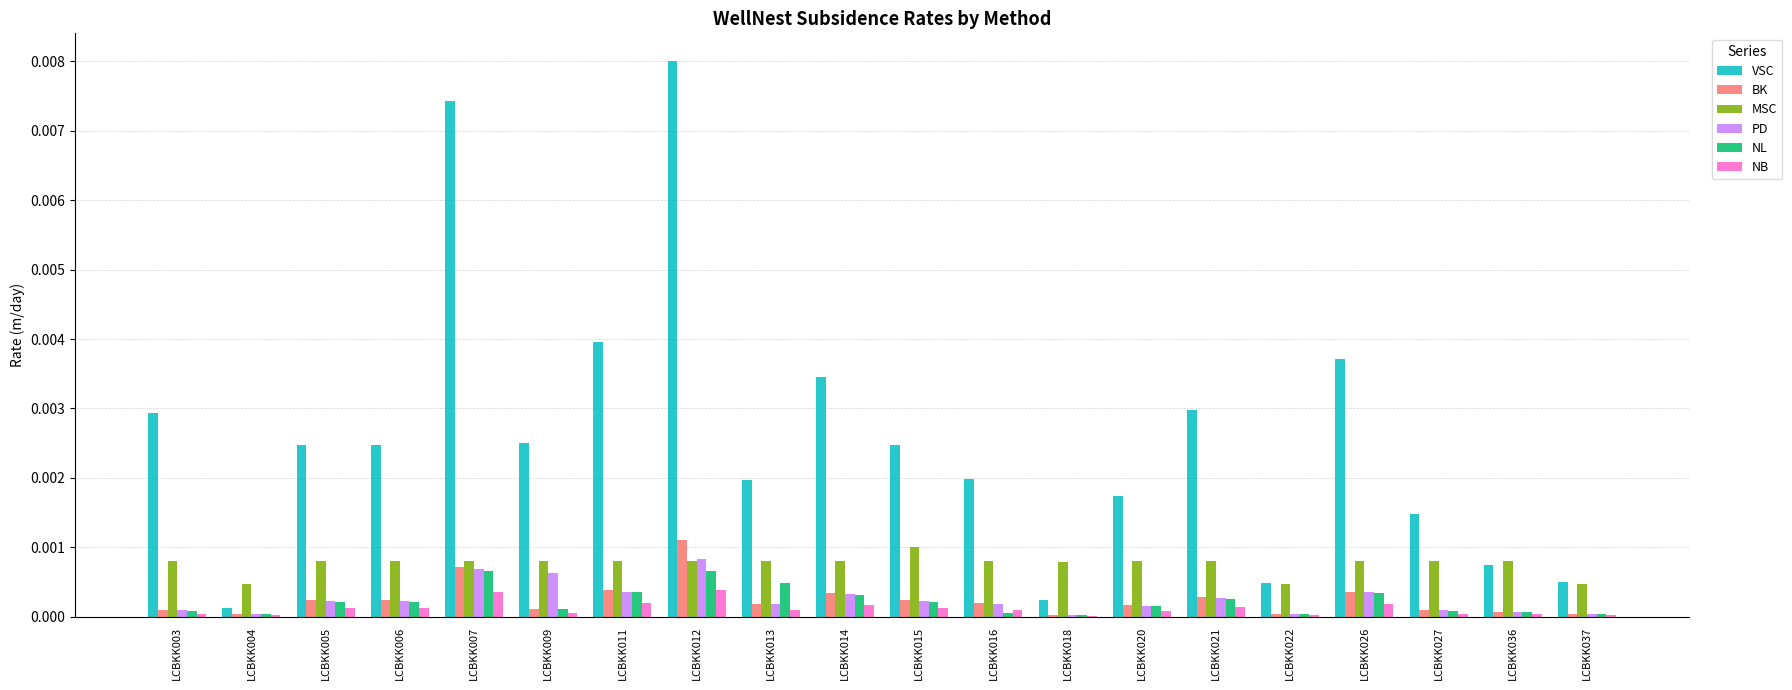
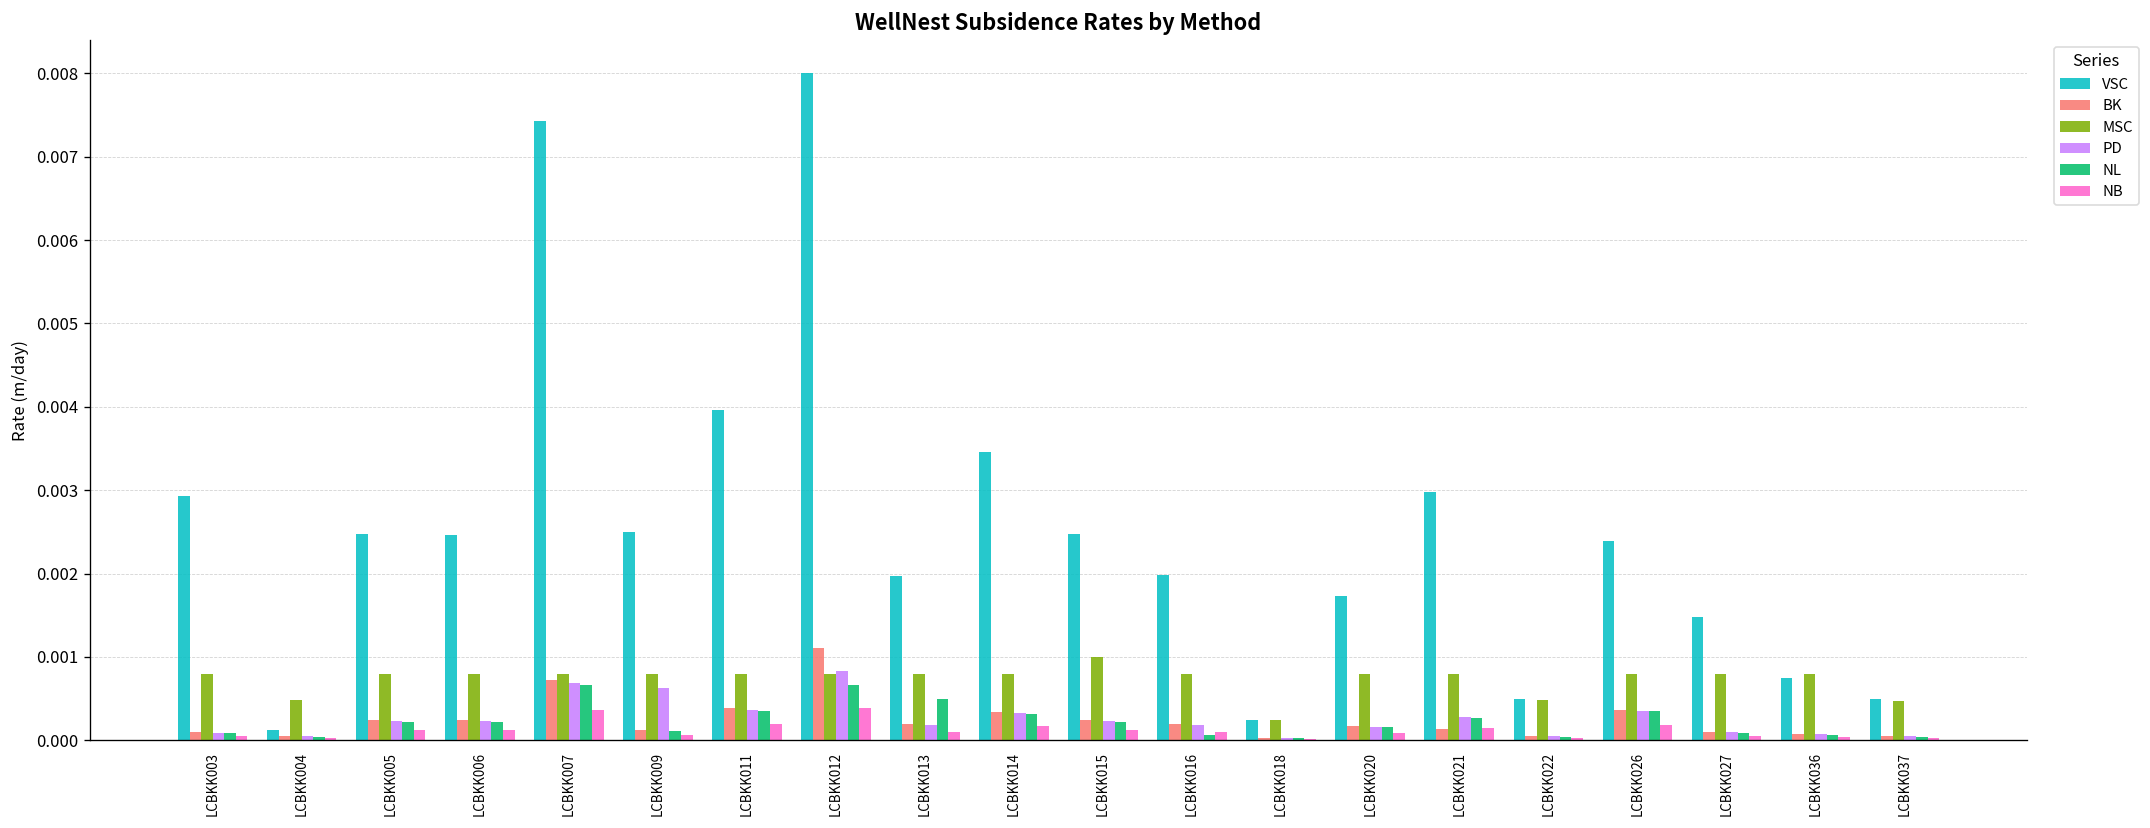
MSC, LCBKK018: 0.0008 -> 0.0002
BK, LCBKK021: 0.0003 -> 0.0001
VSC, LCBKK026: 0.0037 -> 0.0024
